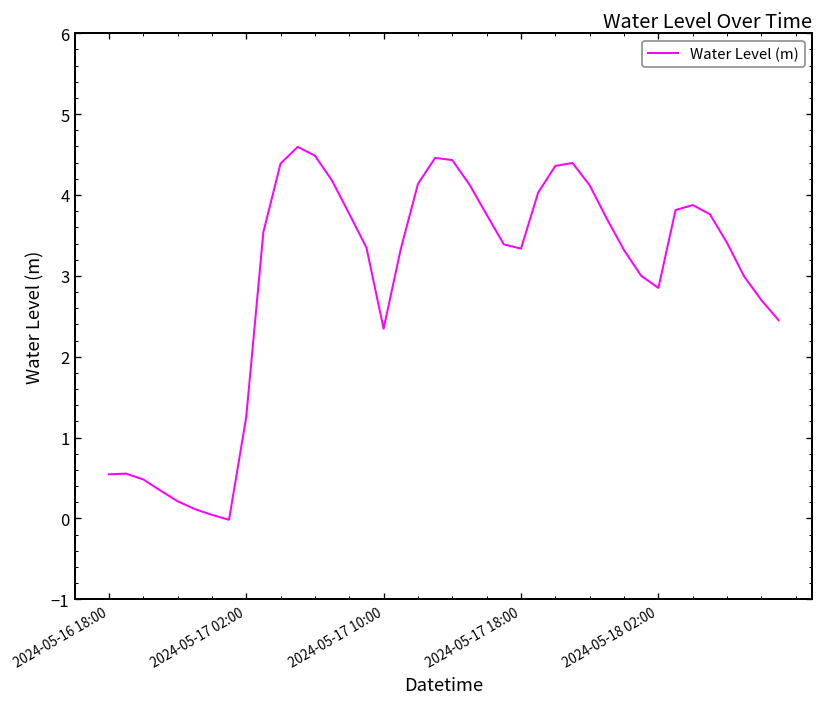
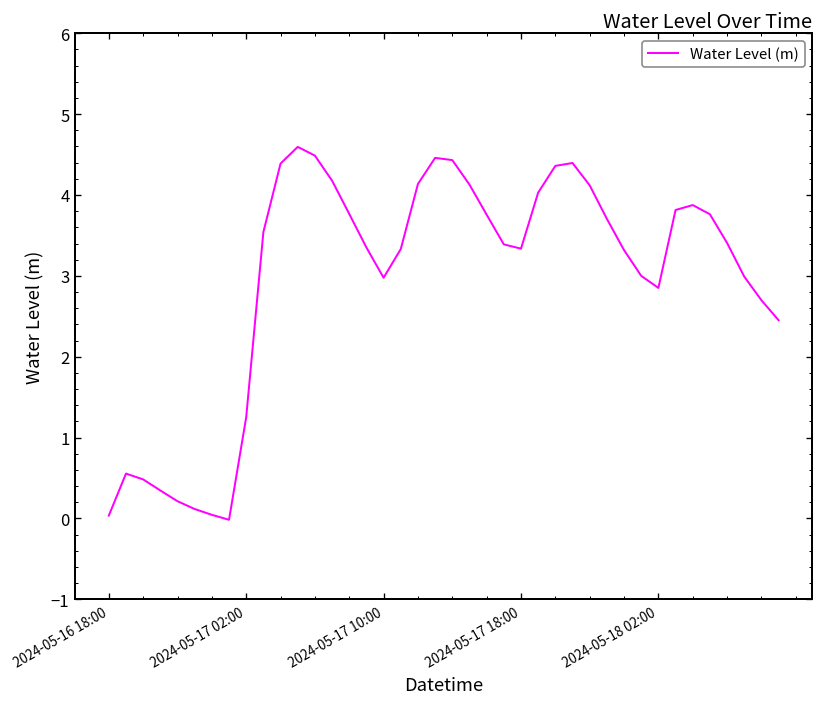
2024-05-16 18:00: 0.5 -> 0.0
2024-05-17 10:00: 2.3 -> 3.0
